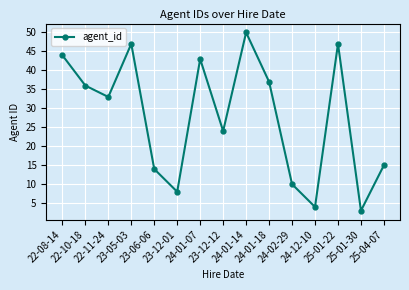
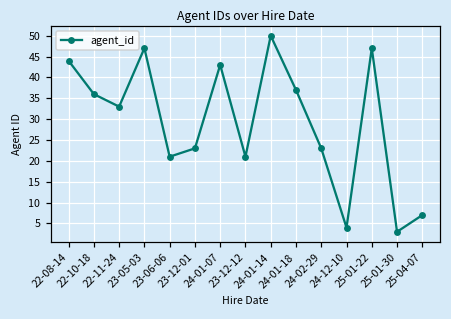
23-06-06: 14 -> 21
23-12-01: 8 -> 23
23-12-12: 24 -> 21
24-02-29: 10 -> 23
25-04-07: 15 -> 7
